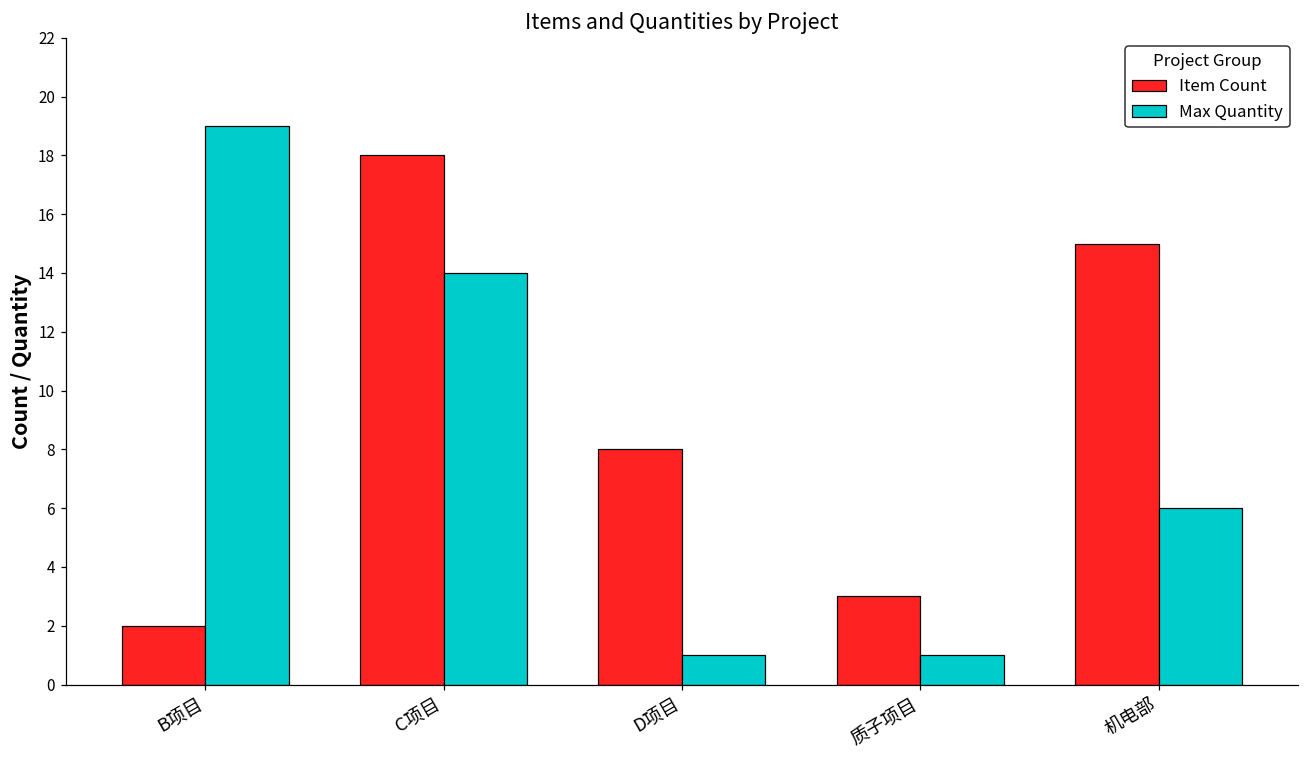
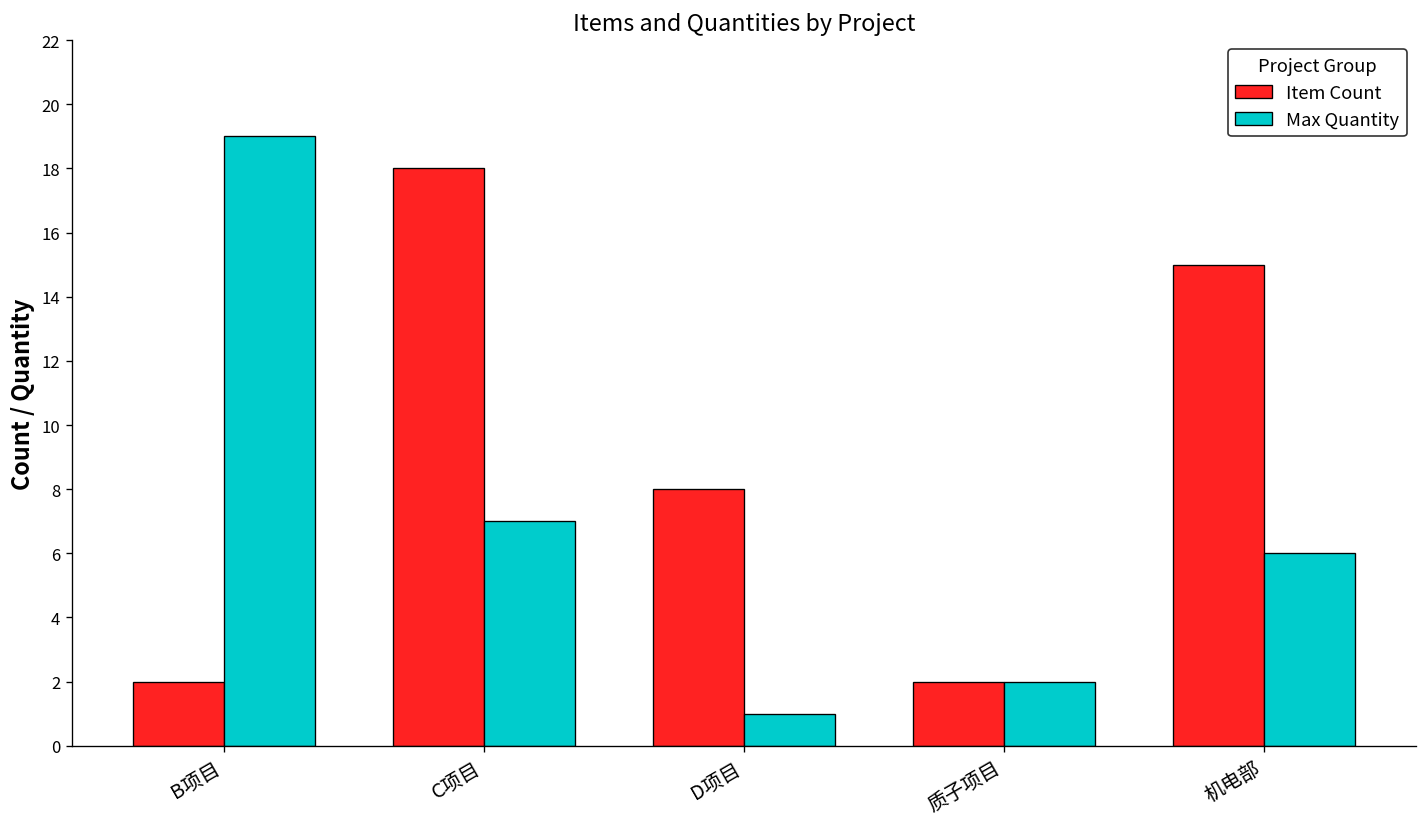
Max Quantity, C项目: 14 -> 7
Item Count, 质子项目: 3 -> 2
Max Quantity, 质子项目: 1 -> 2
